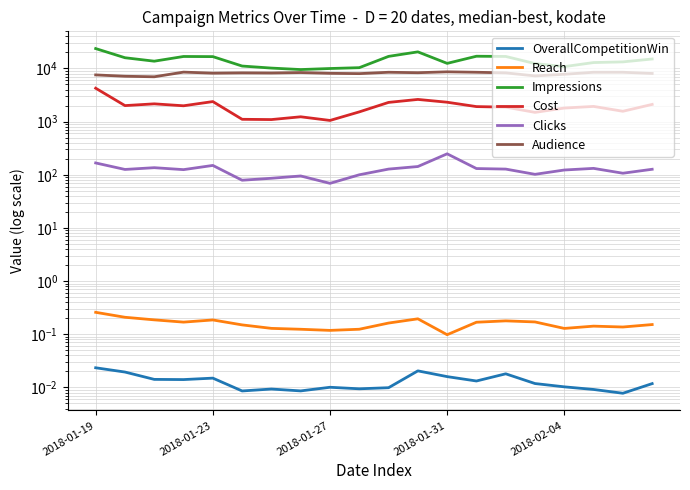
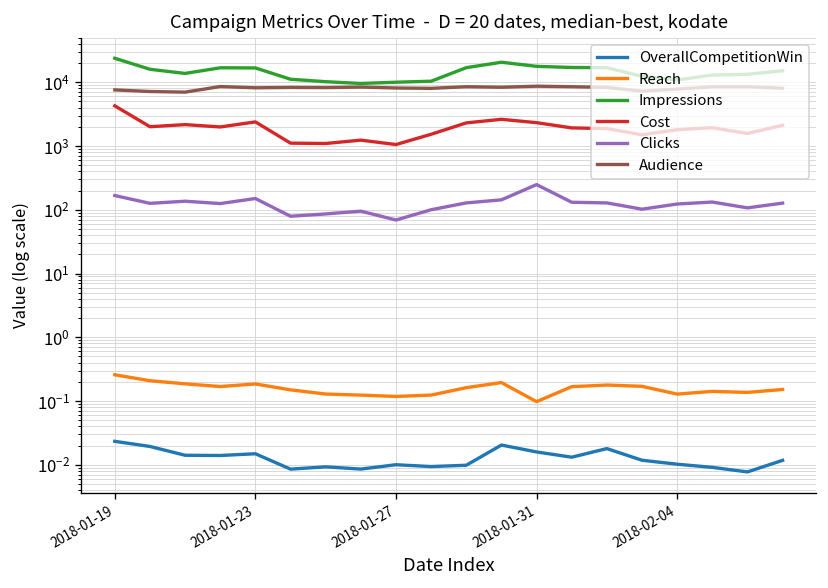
Impressions, 2018-01-31: 12000 -> 18000
